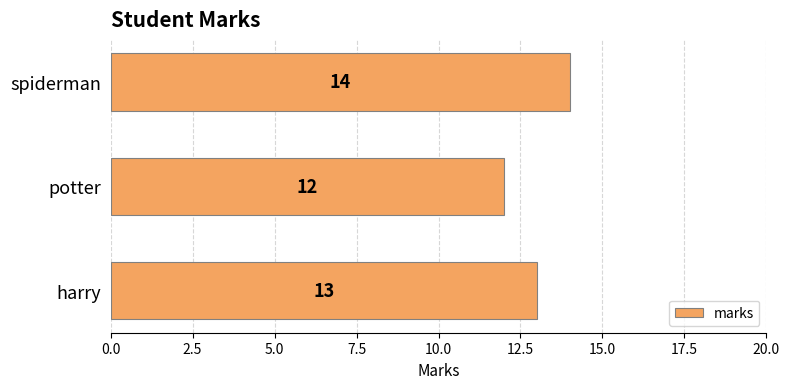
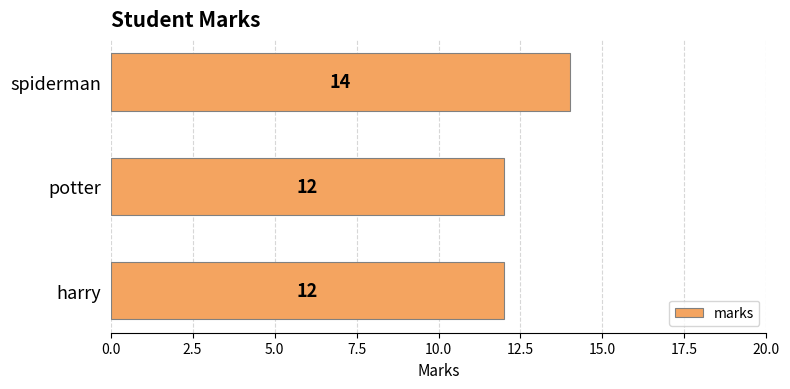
harry: 13 -> 12
